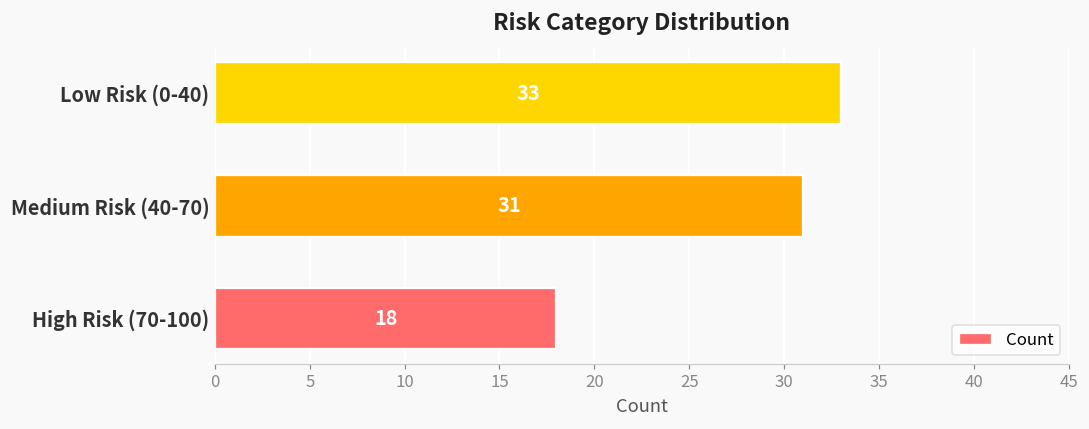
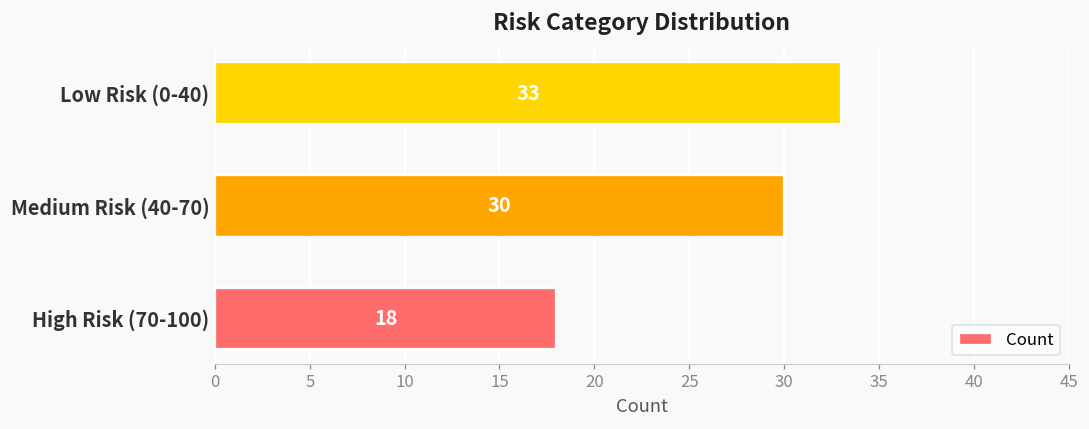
Medium Risk (40-70): 31 -> 30
